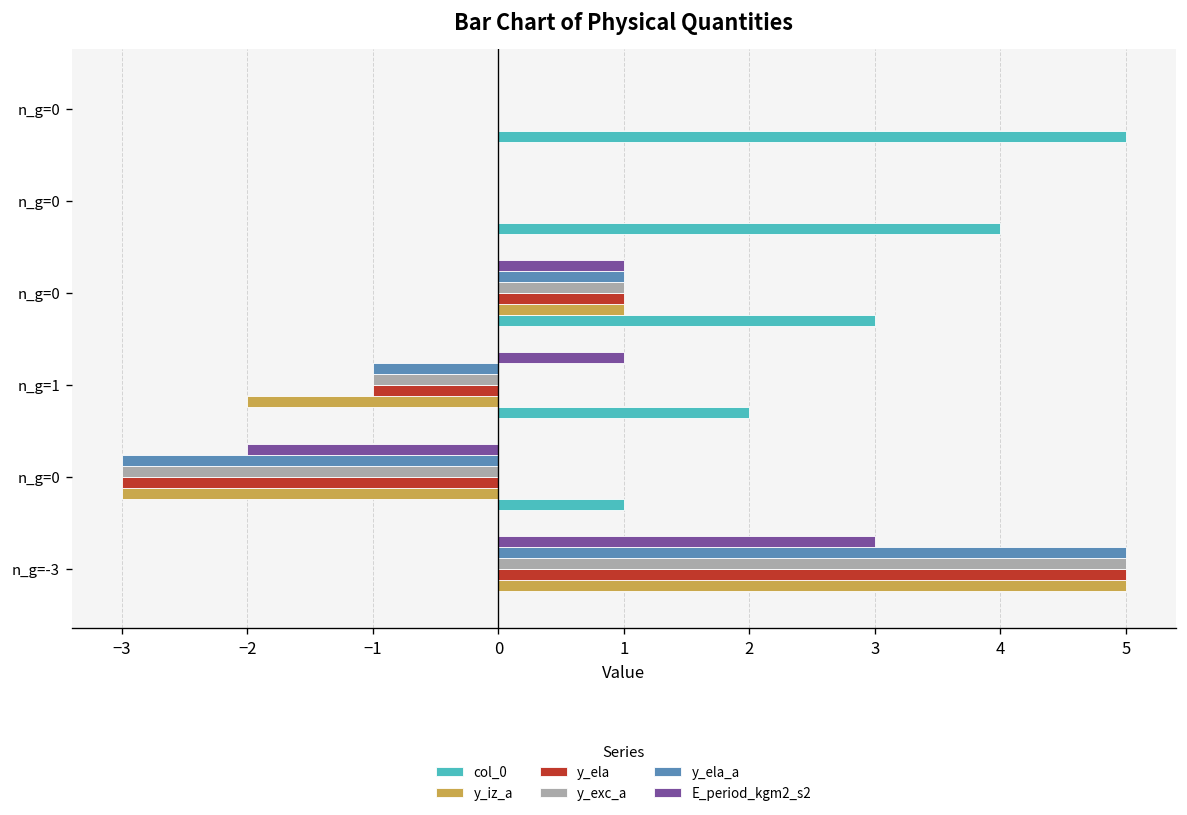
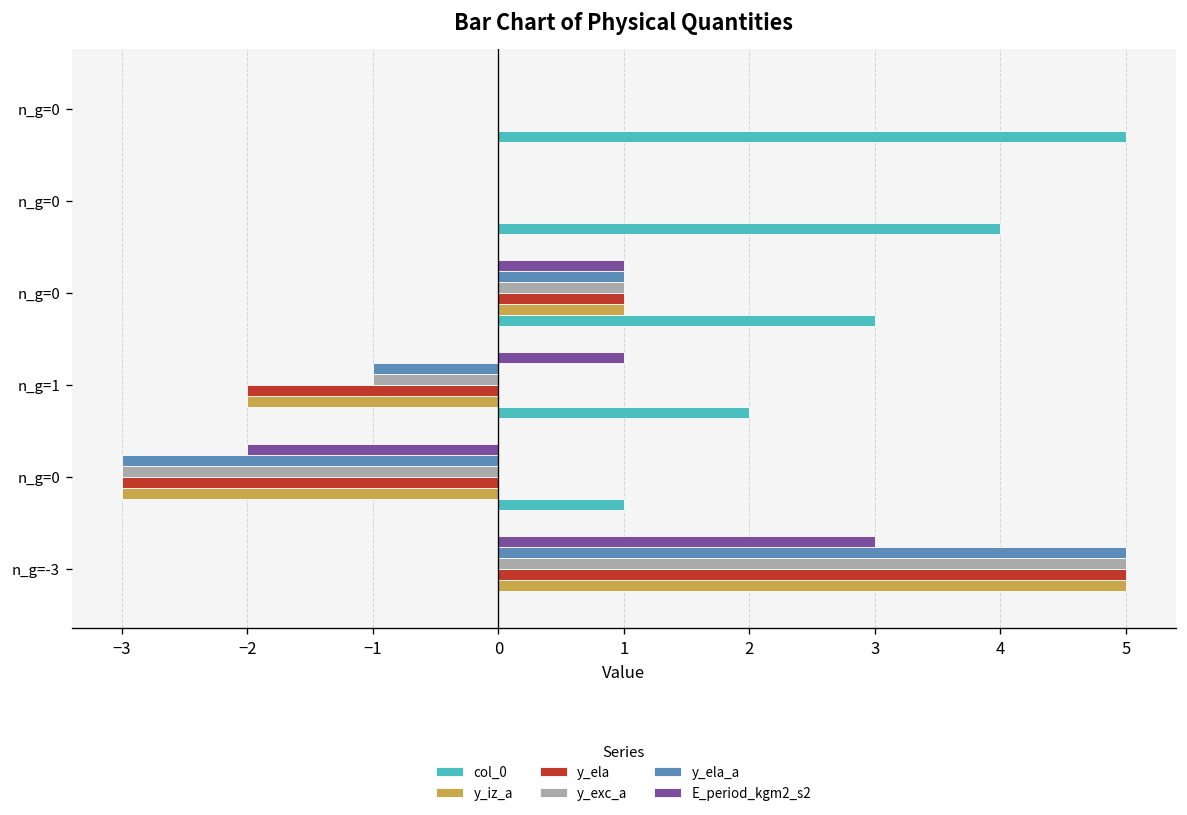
y_ela, n_g=1: -1 -> -2
